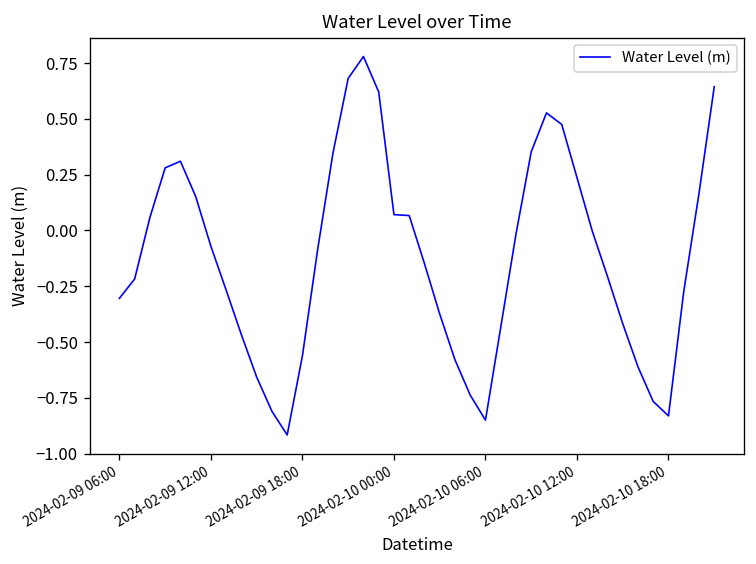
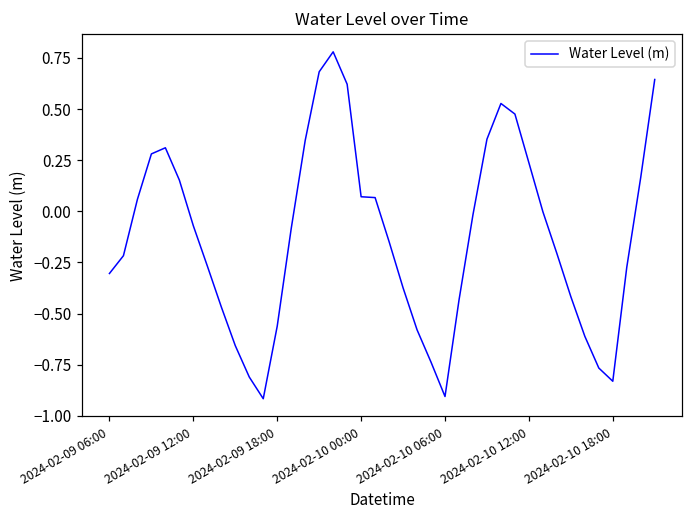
2024-02-10 06:00: -0.85 -> -0.91
